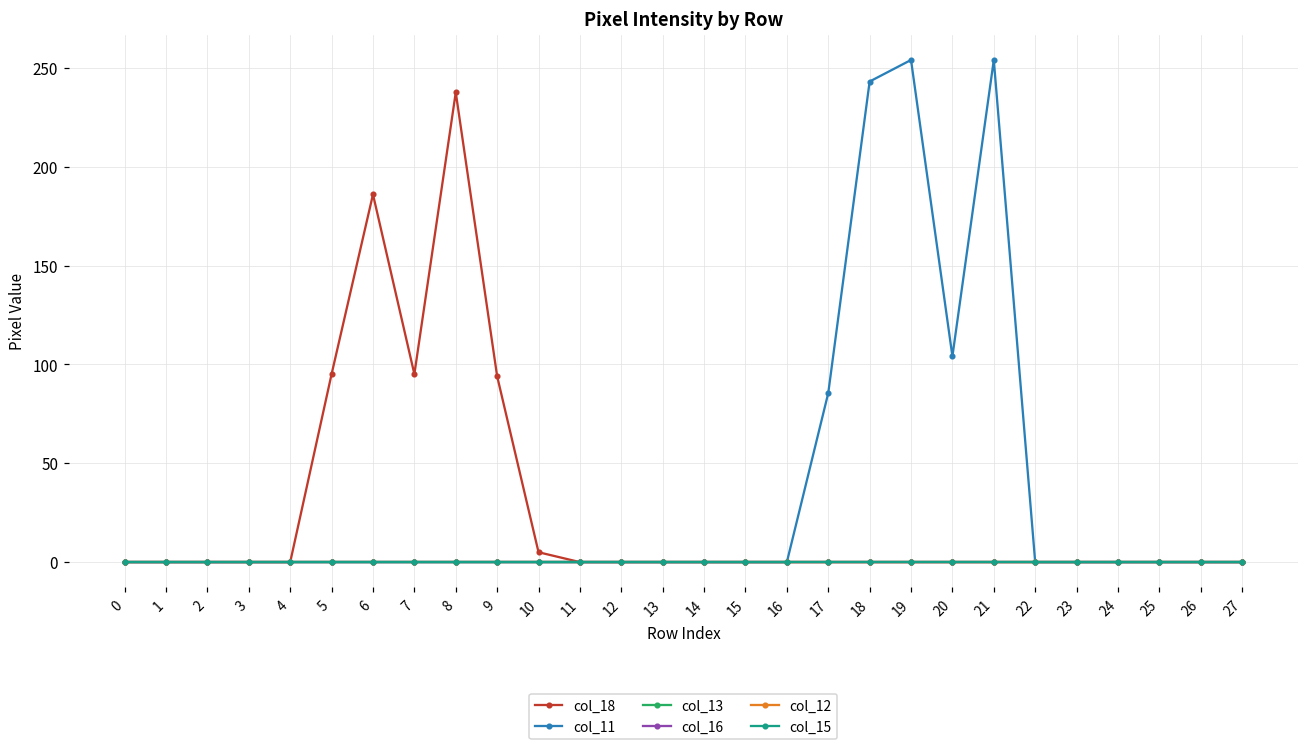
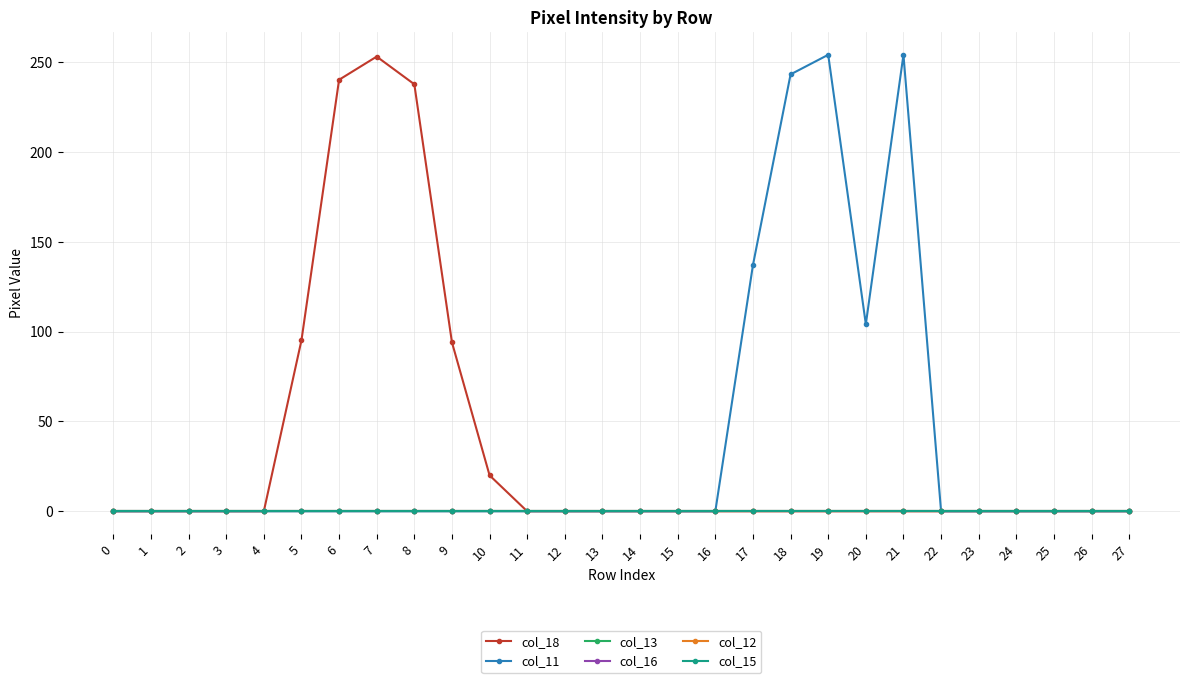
col_18, 6: 186 -> 240
col_18, 7: 95 -> 253
col_18, 10: 5 -> 20
col_11, 17: 86 -> 137
